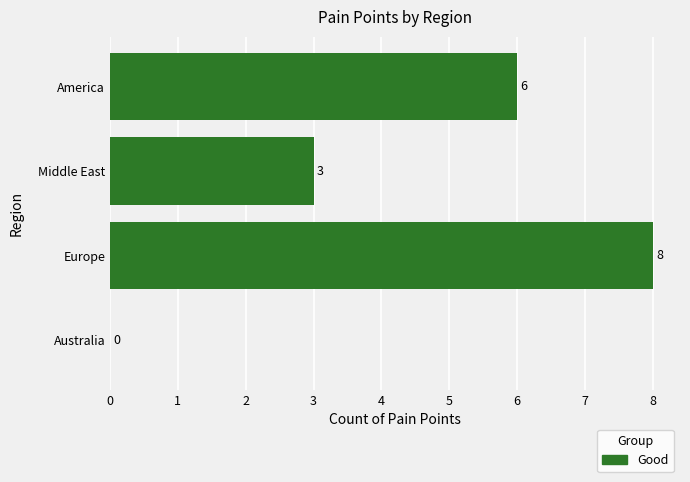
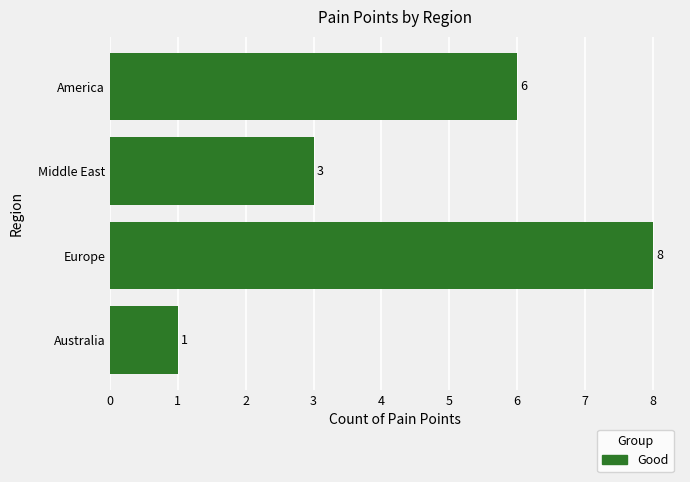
Australia: 0 -> 1
